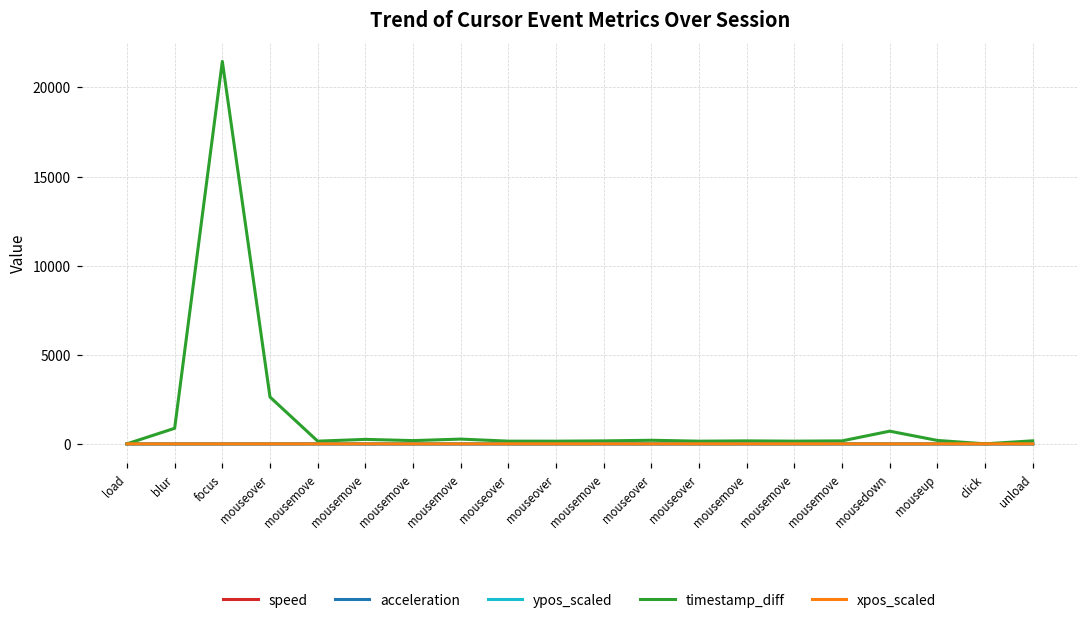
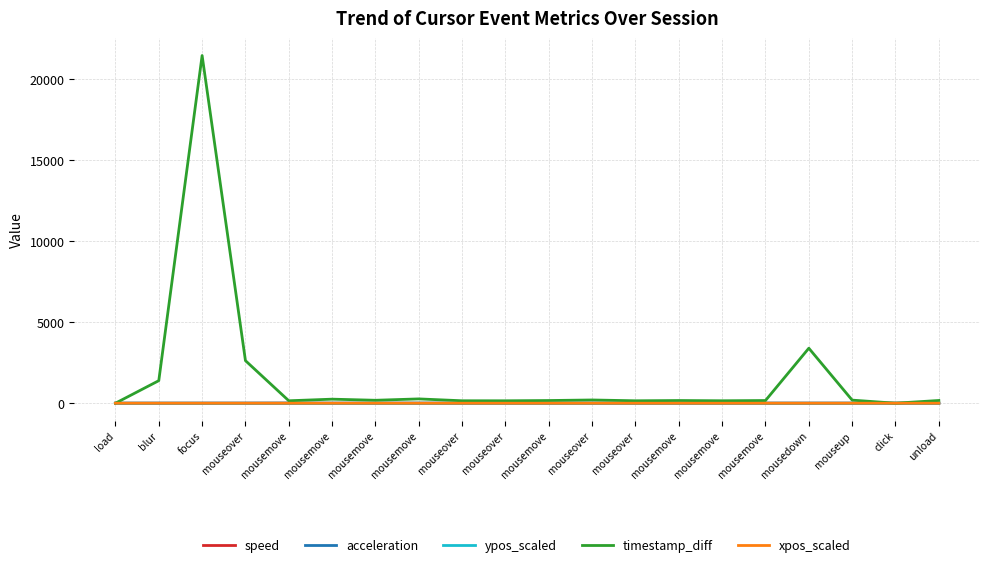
timestamp_diff, blur: 900 -> 1400
timestamp_diff, mousedown: 700 -> 3400
